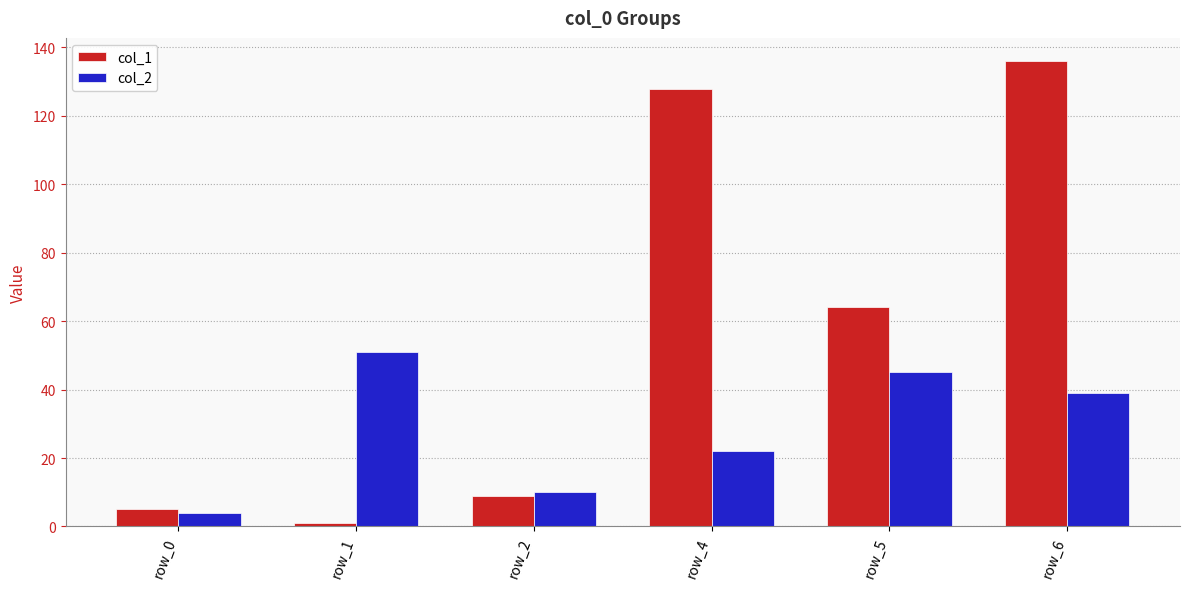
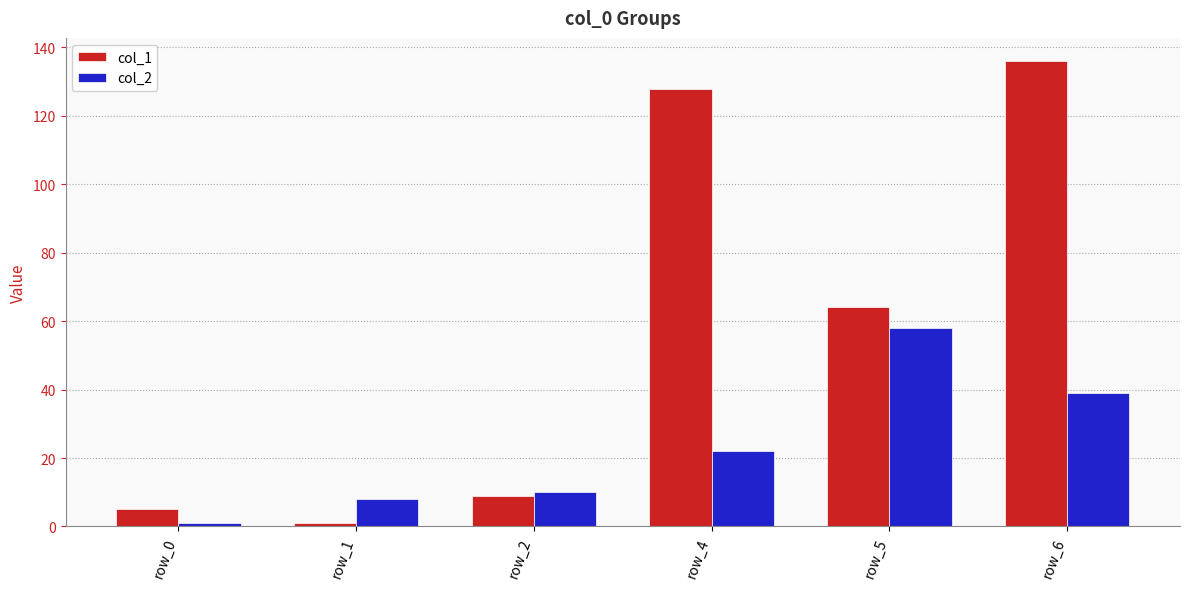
col_2, row_0: 4 -> 1
col_2, row_1: 51 -> 8
col_2, row_5: 45 -> 58
